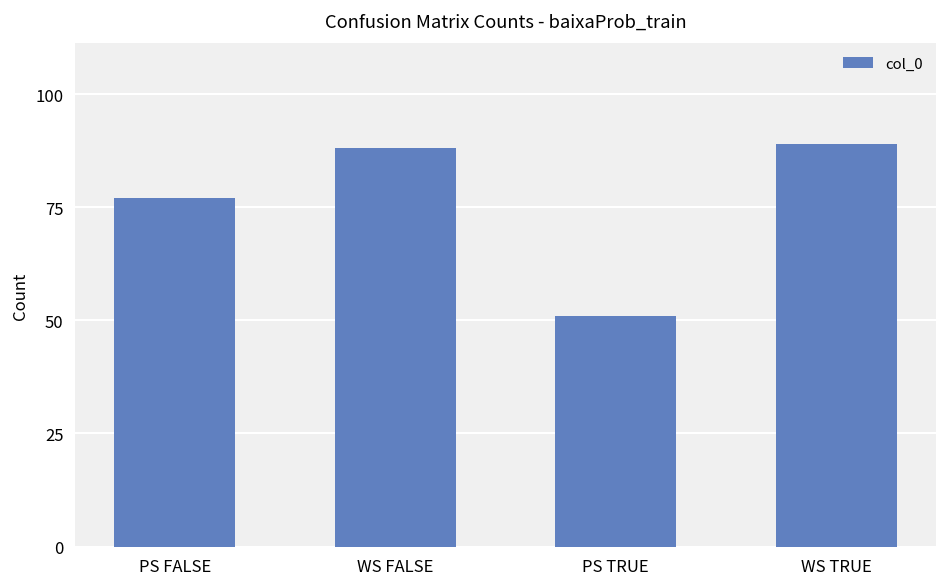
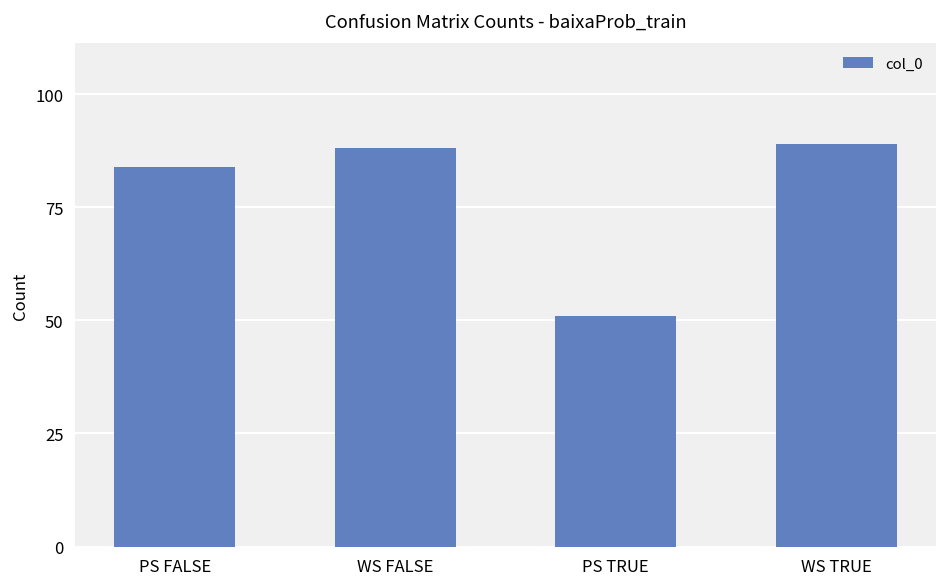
PS FALSE: 77 -> 84
